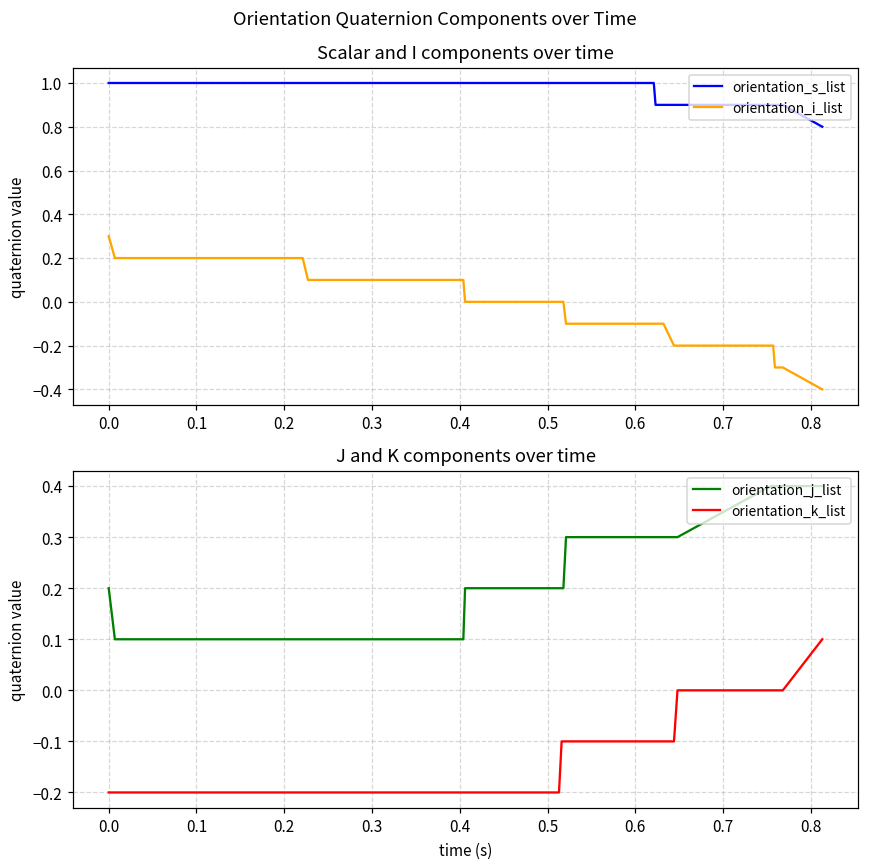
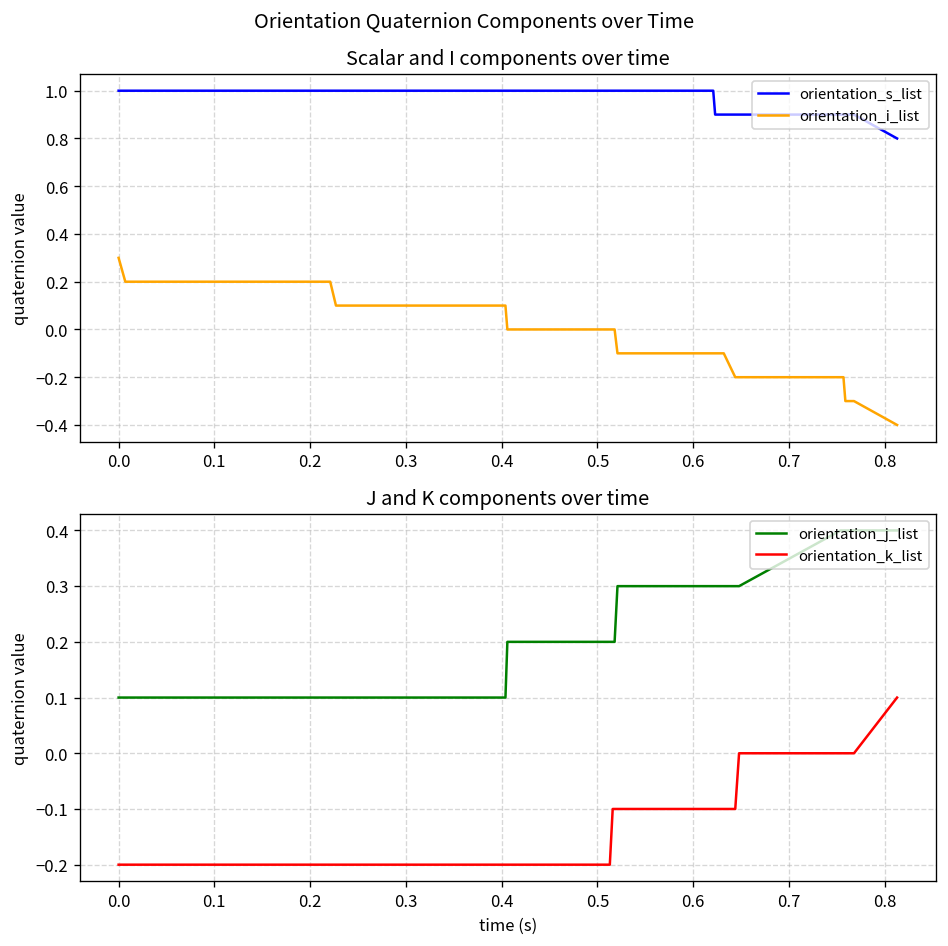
J and K components over time, orientation_j_list, 0.0: 0.2 -> 0.1
